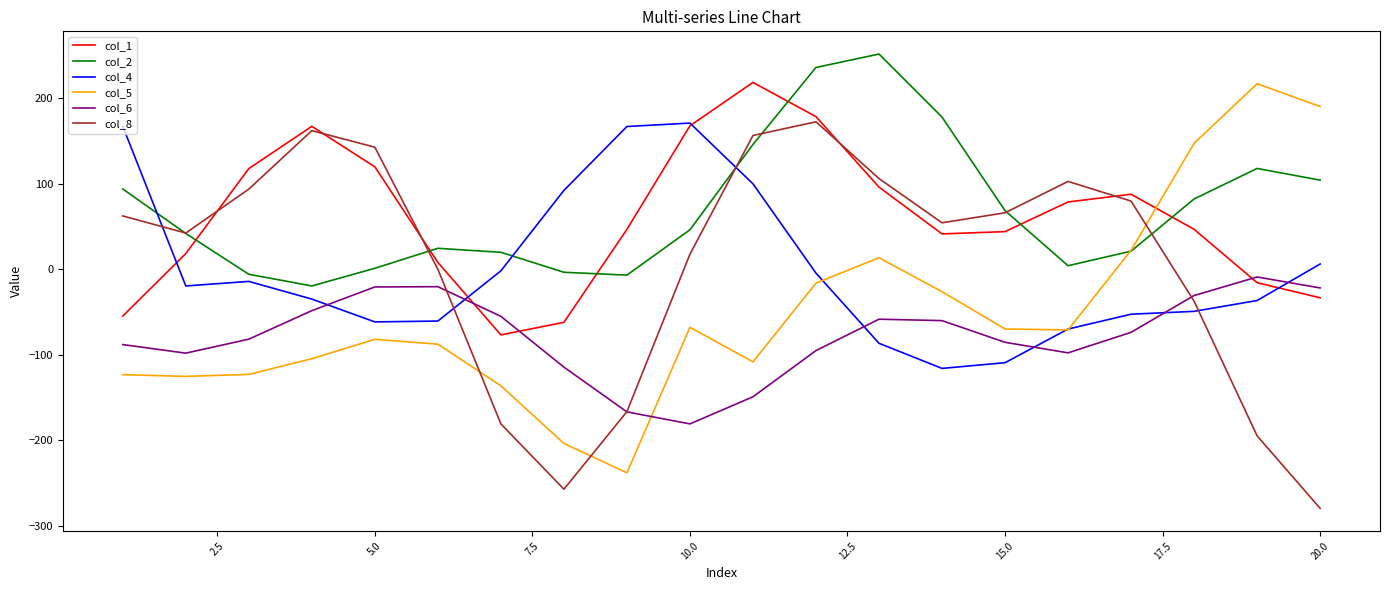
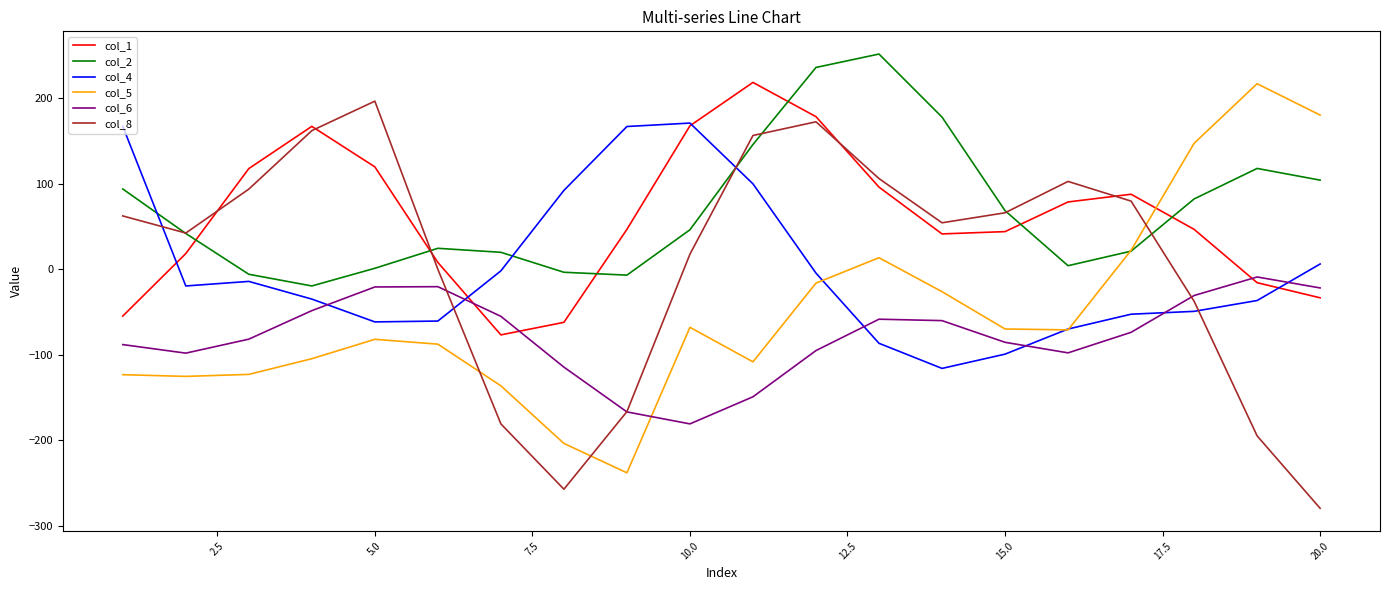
col_8, 5.0: 140 -> 200
col_4, 15.0: -110 -> -100
col_5, 20.0: 190 -> 180
